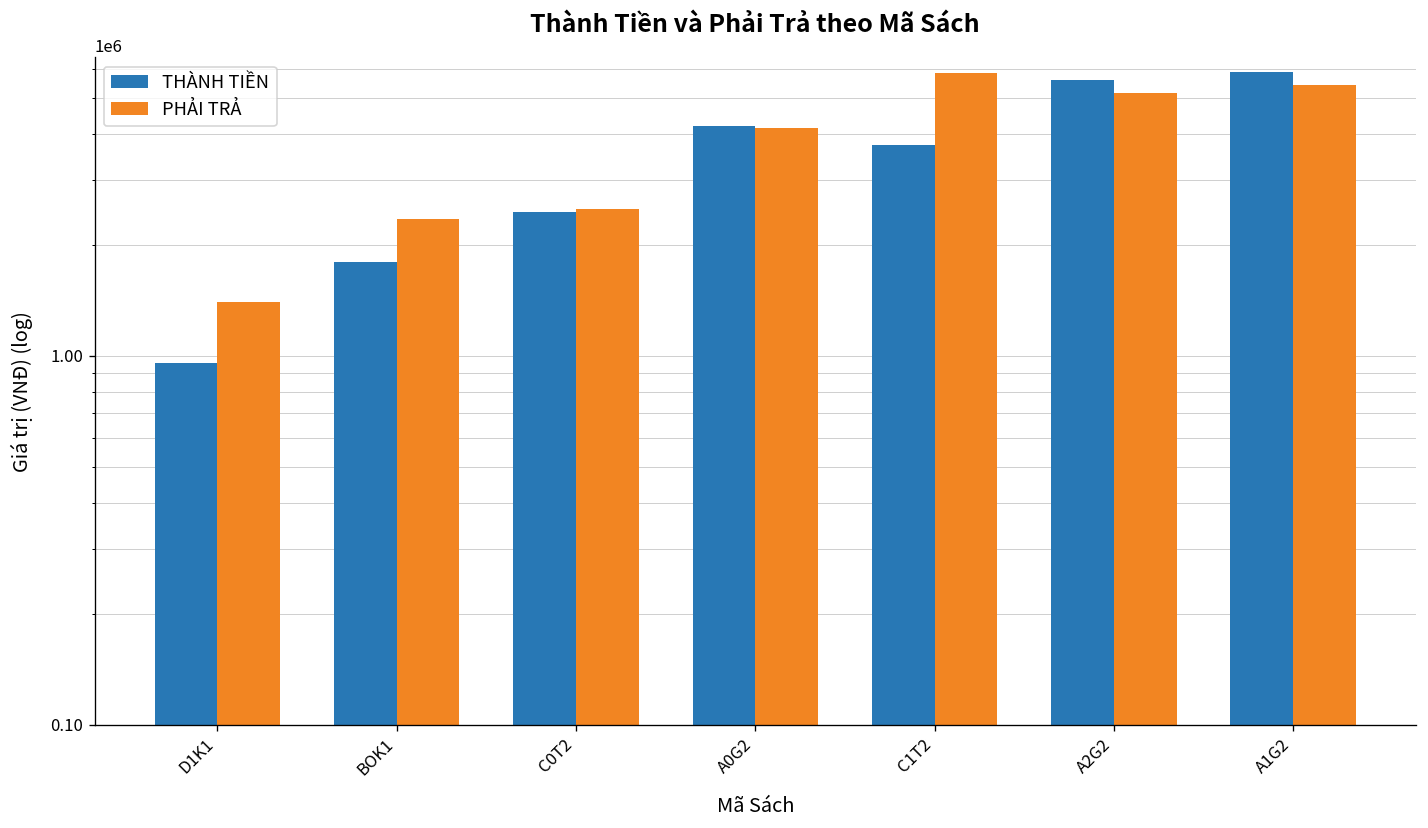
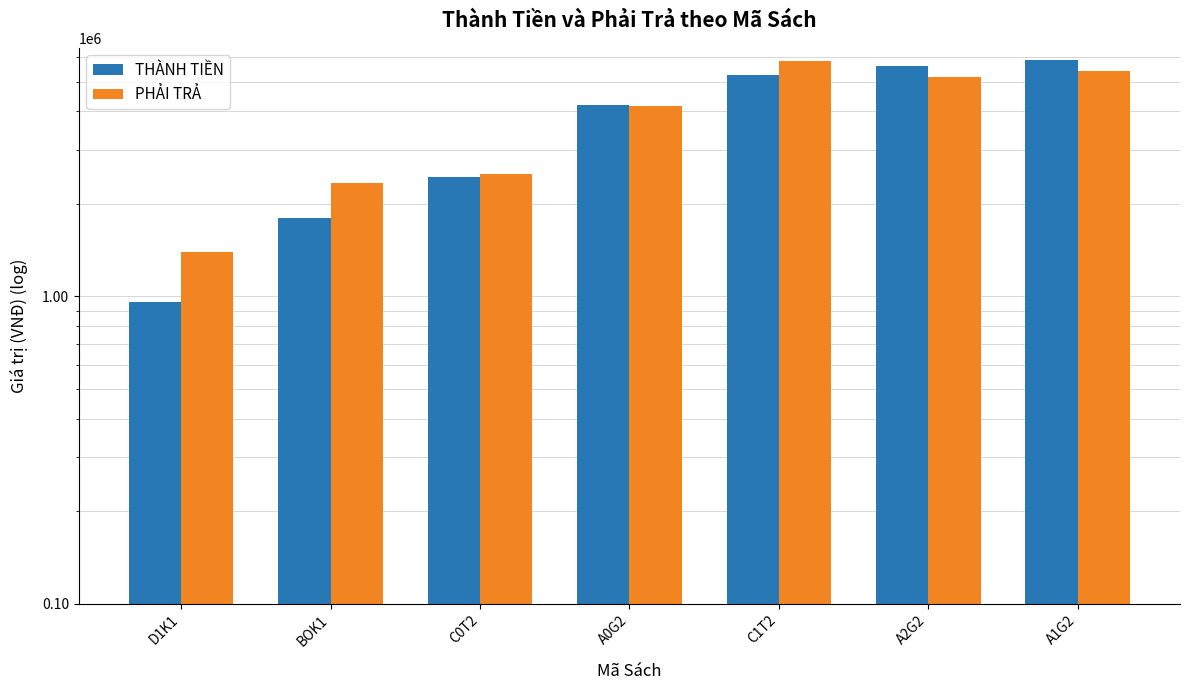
THÀNH TIỀN, C1T2: 3700000 -> 5300000
